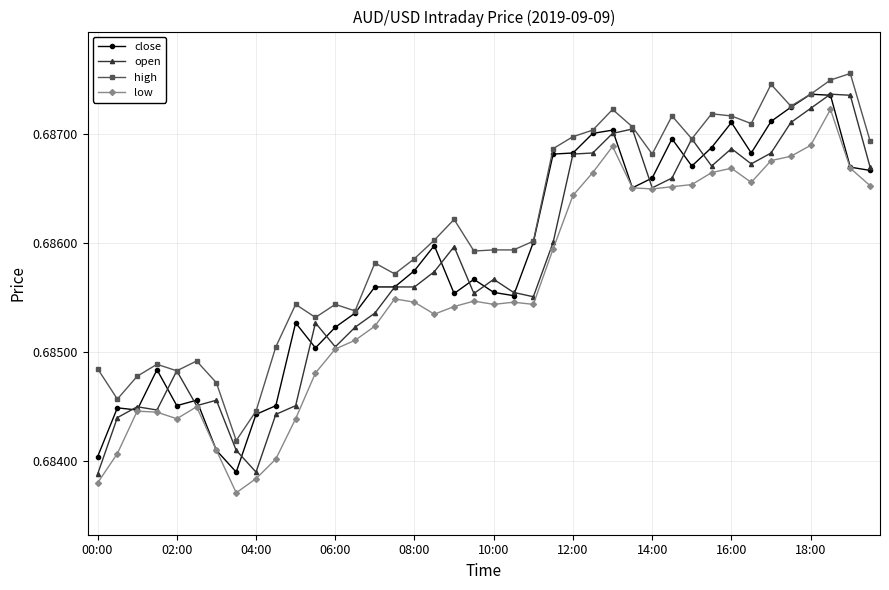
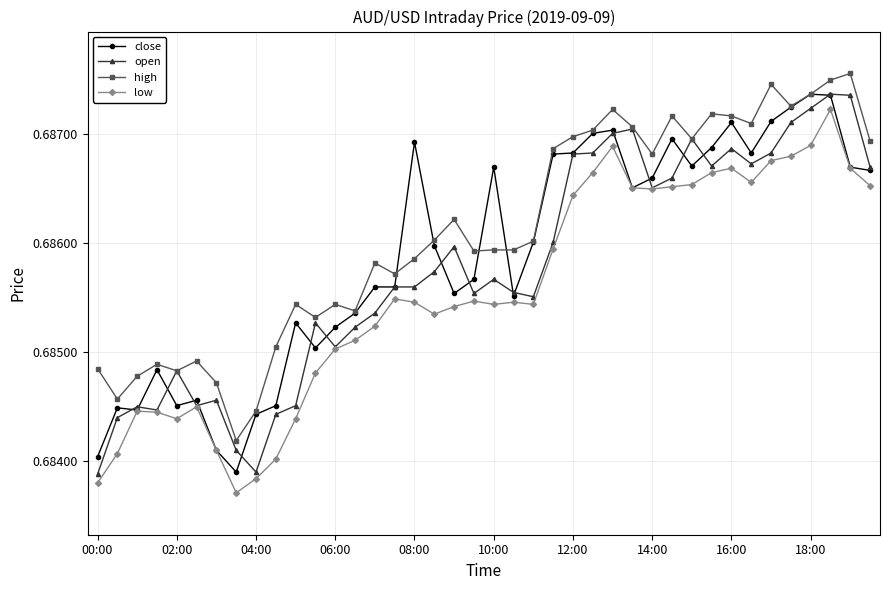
close, 08:00: 0.68575 -> 0.68693
close, 10:00: 0.68555 -> 0.68670
